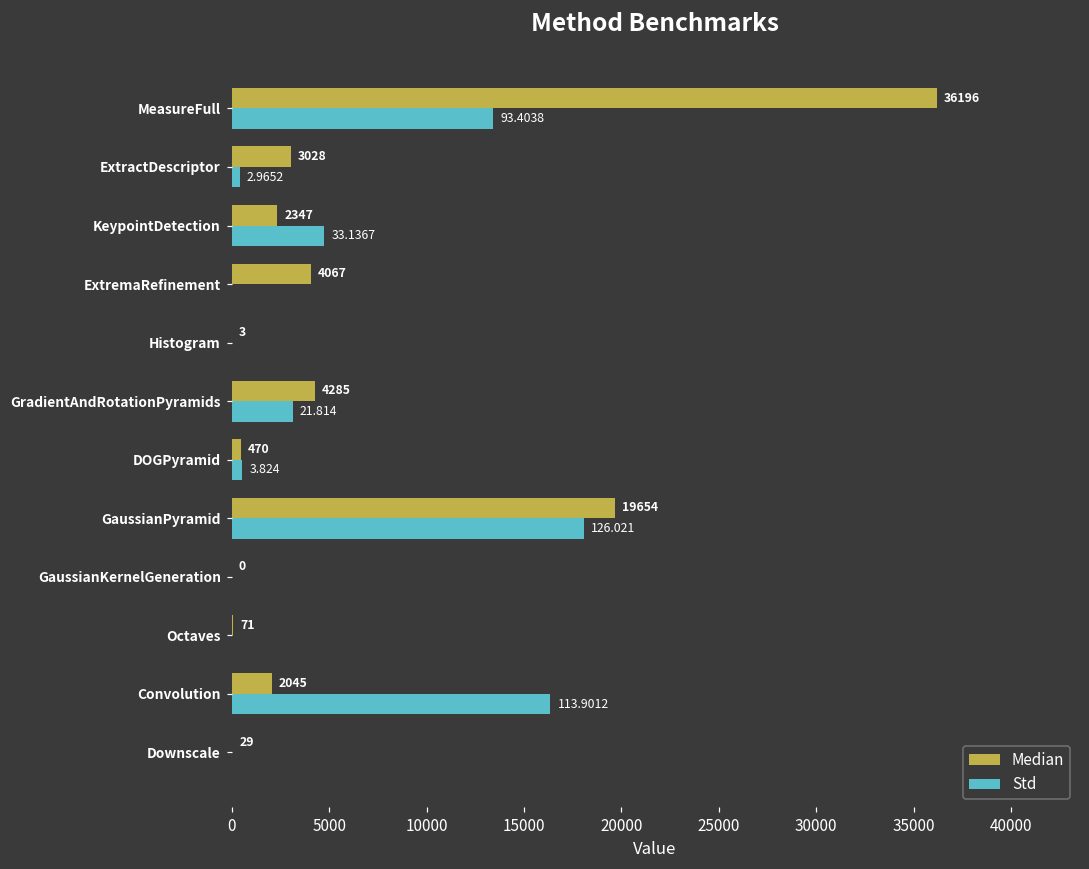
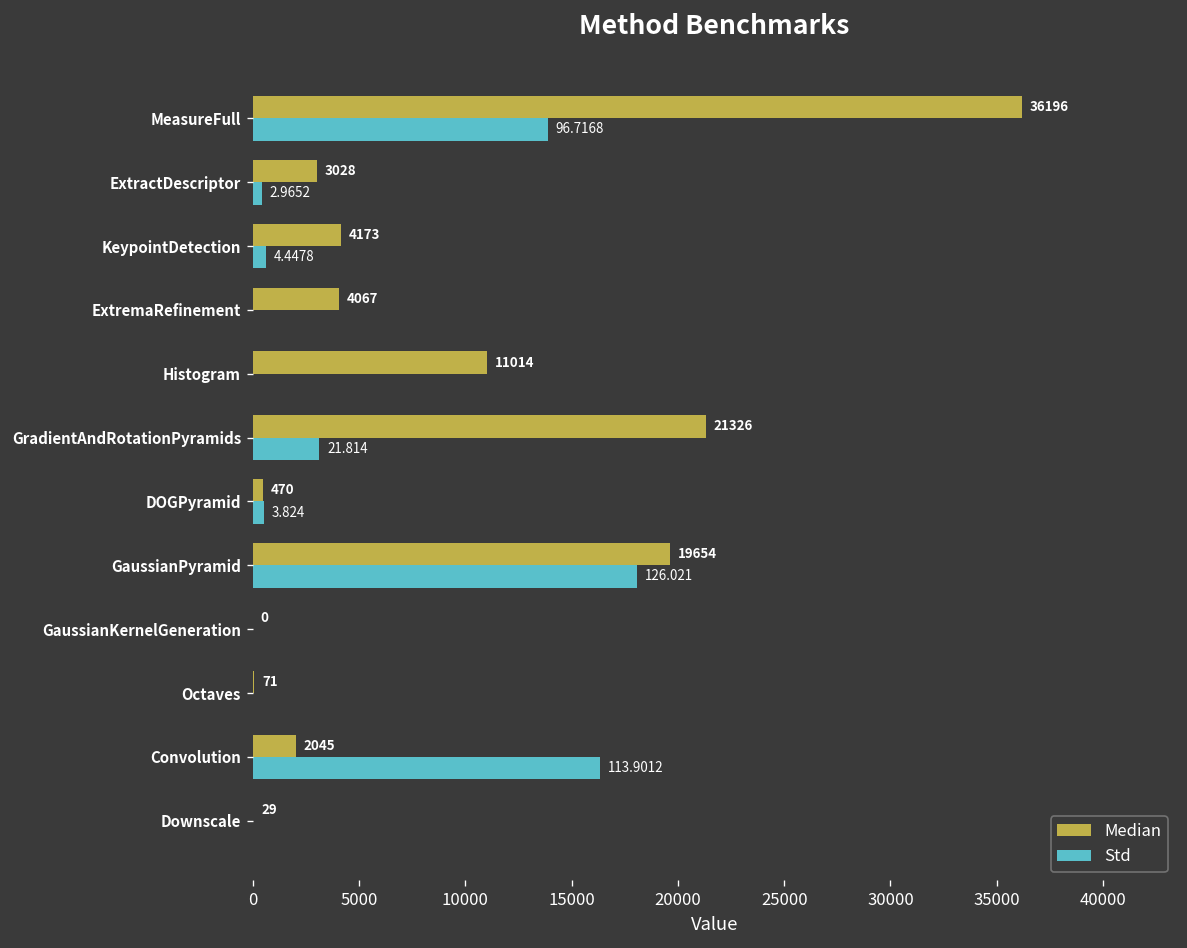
Std, MeasureFull: 93.4038 -> 96.7168
Median, KeypointDetection: 2347 -> 4173
Std, KeypointDetection: 33.1367 -> 4.4478
Median, Histogram: 3 -> 11014
Median, GradientAndRotationPyramids: 4285 -> 21326
